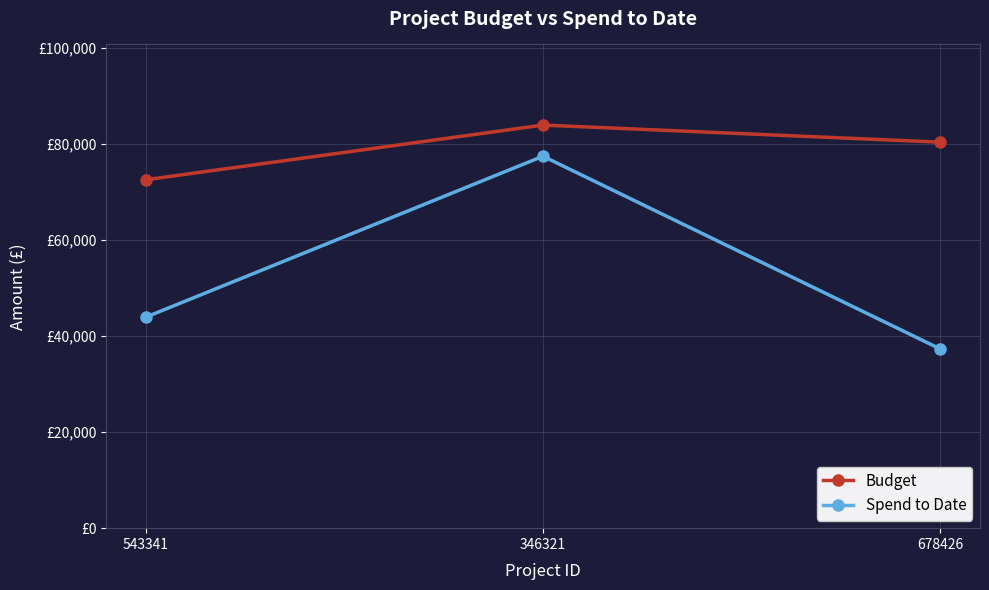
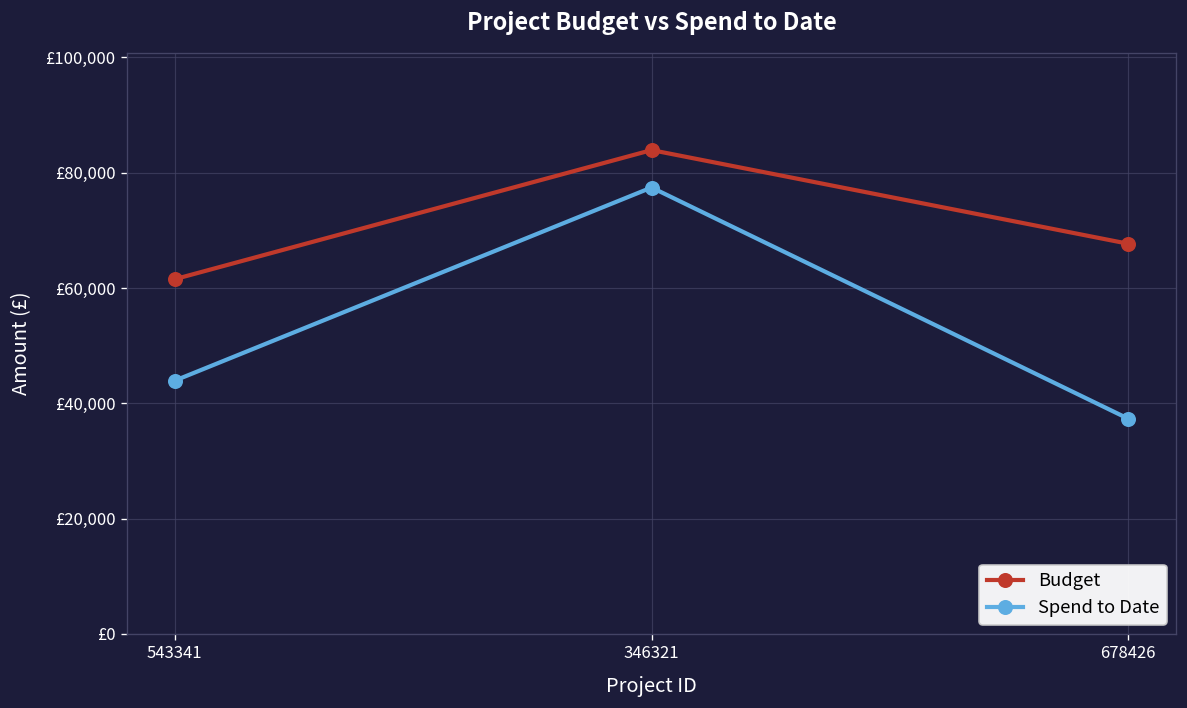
Budget, 543341: £73,000 -> £62,000
Budget, 678426: £80,000 -> £68,000
